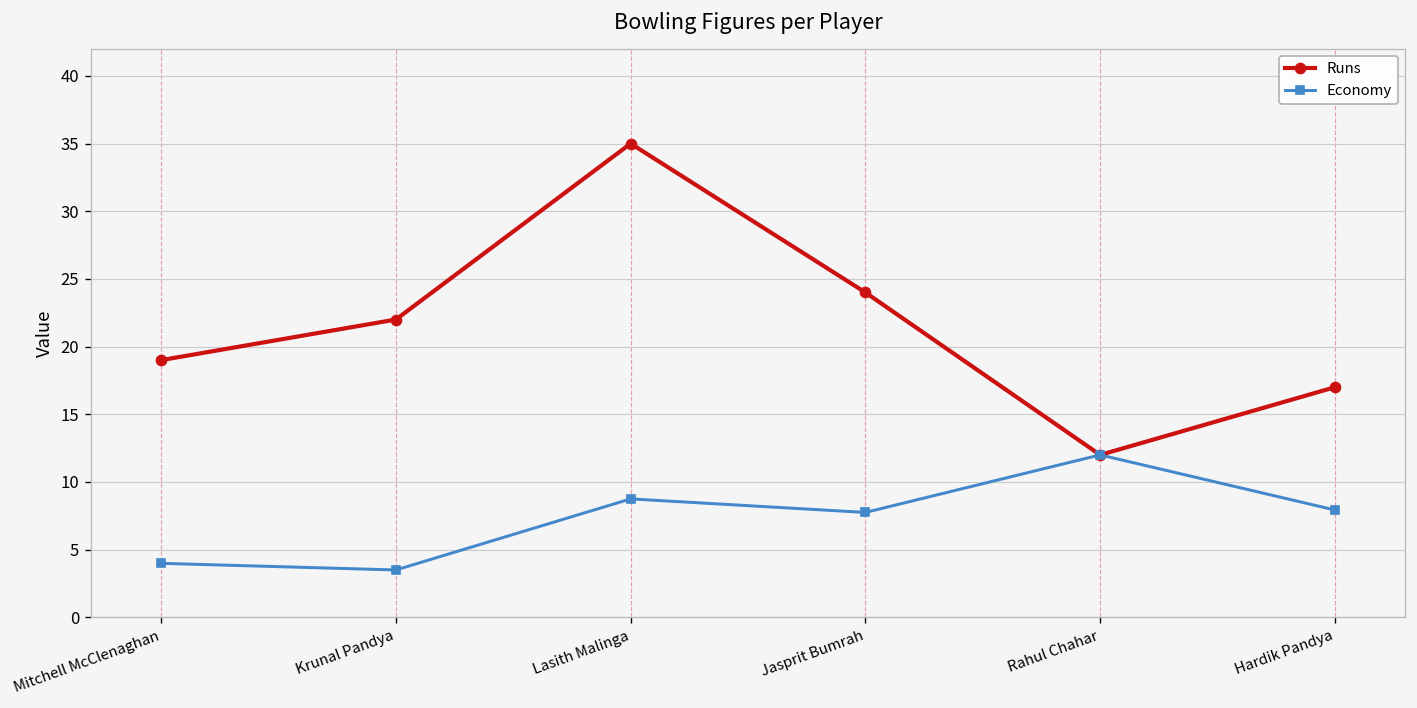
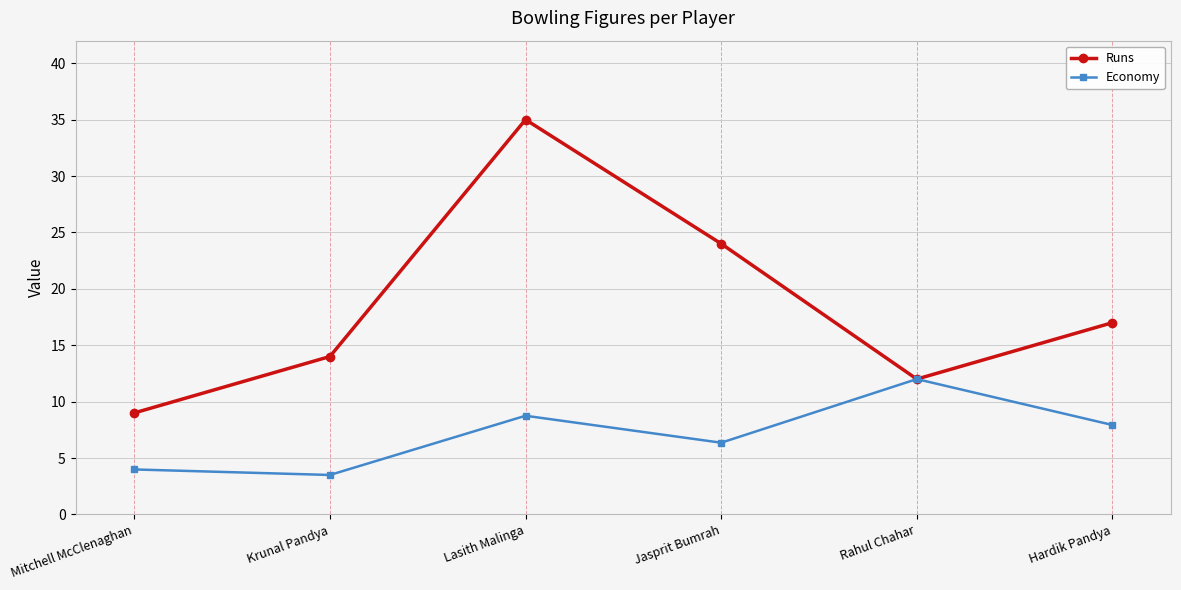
Runs, Mitchell McClenaghan: 19 -> 9
Runs, Krunal Pandya: 22 -> 14
Economy, Jasprit Bumrah: 7.8 -> 6.4
